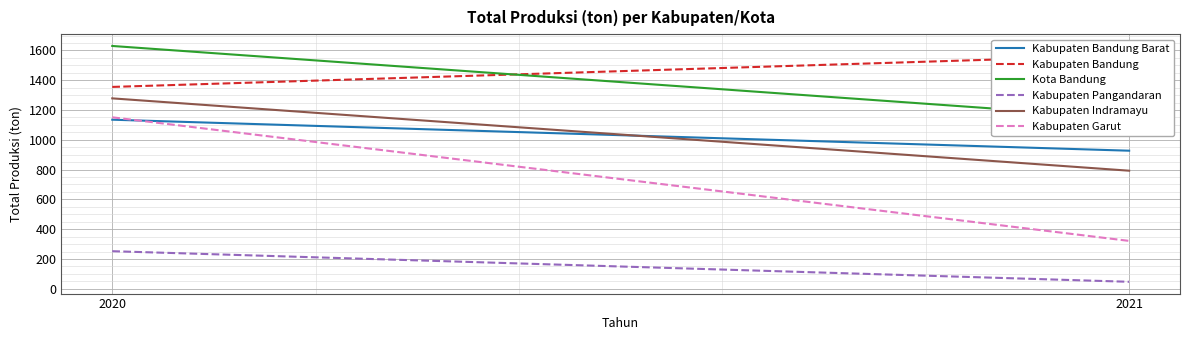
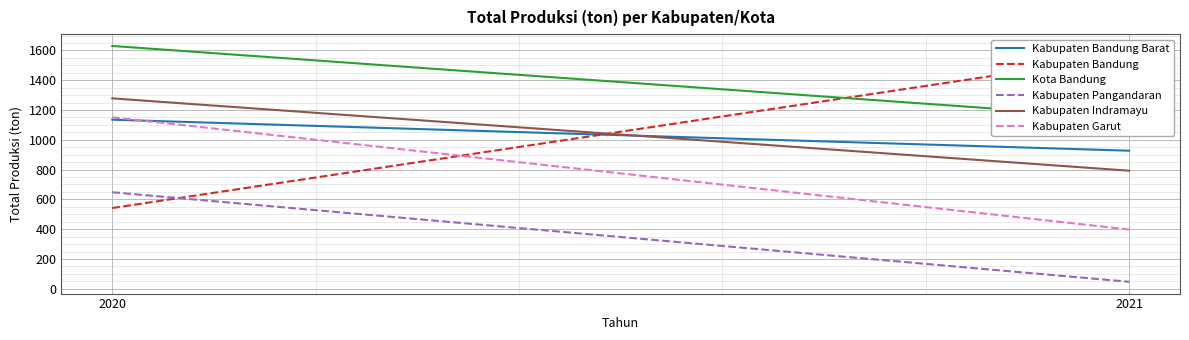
Kabupaten Bandung, 2020: 1360 -> 540
Kabupaten Pangandaran, 2020: 250 -> 650
Kabupaten Garut, 2021: 320 -> 400
